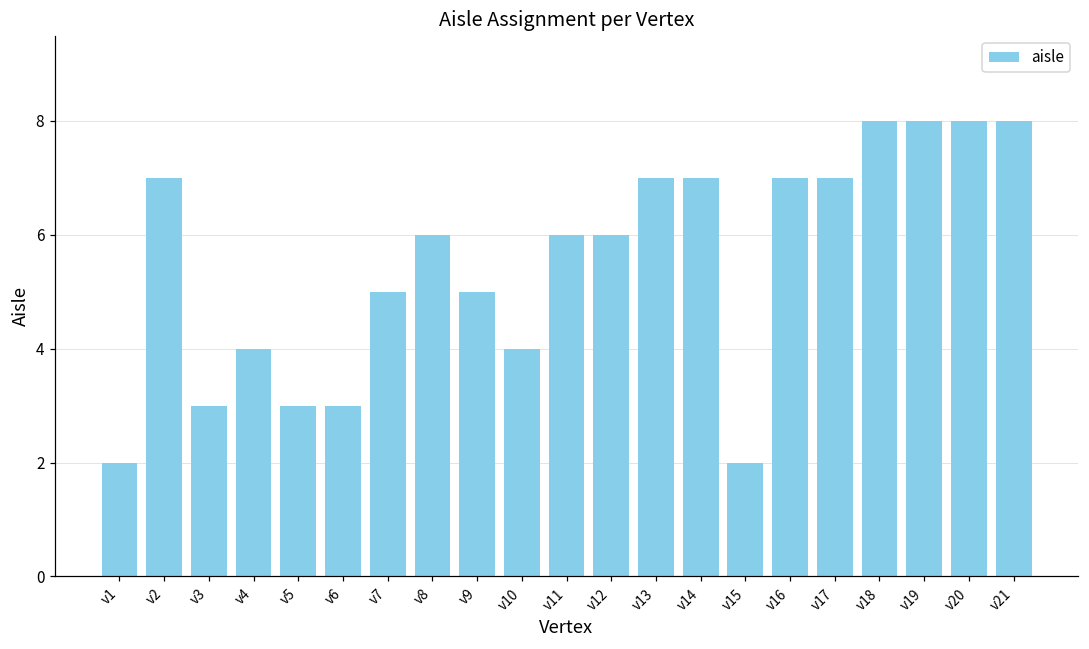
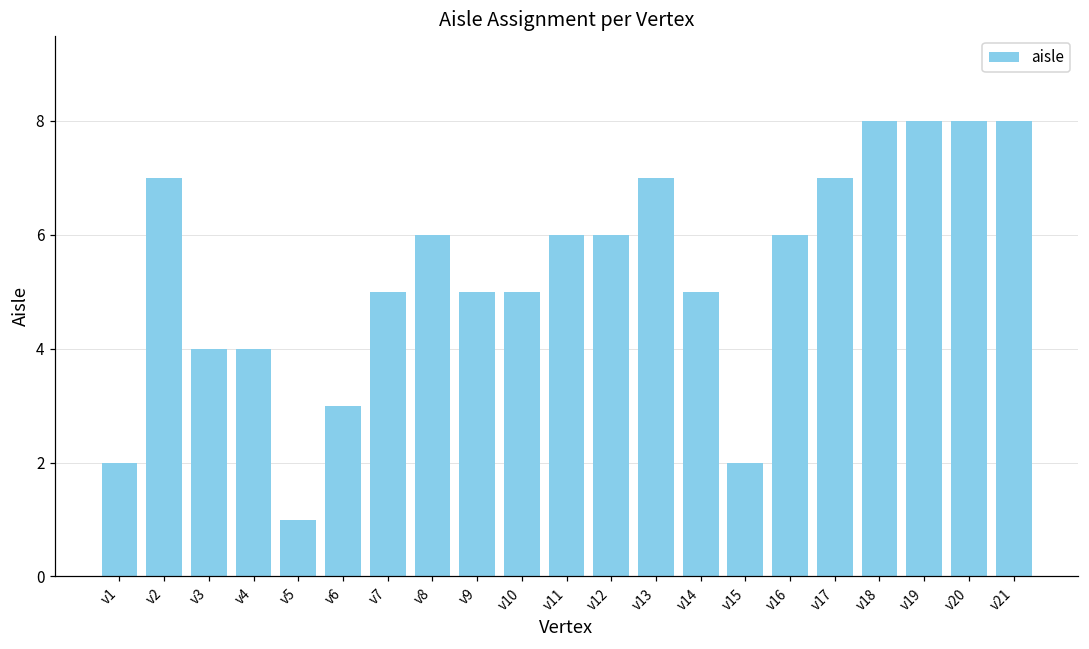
v3: 3 -> 4
v5: 3 -> 1
v10: 4 -> 5
v14: 7 -> 5
v16: 7 -> 6
